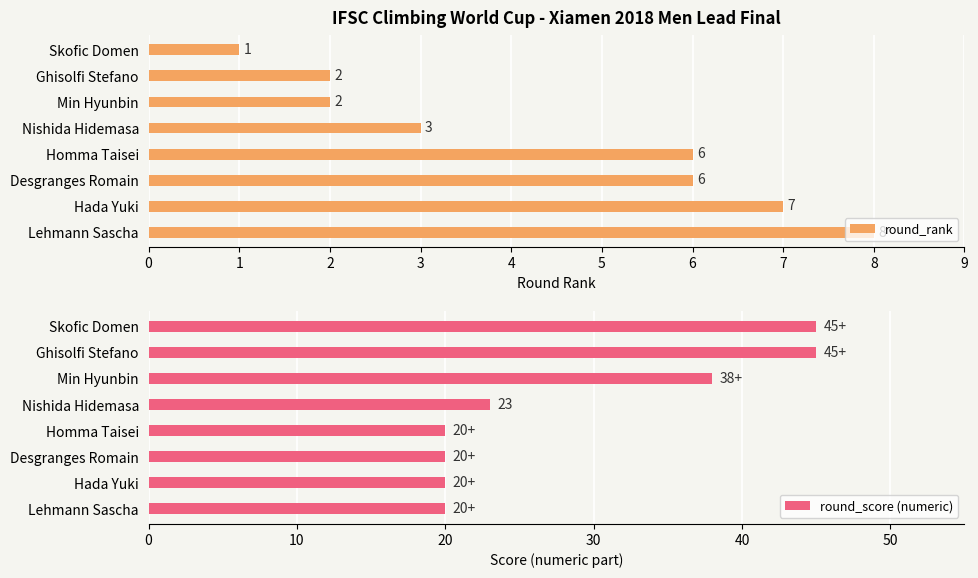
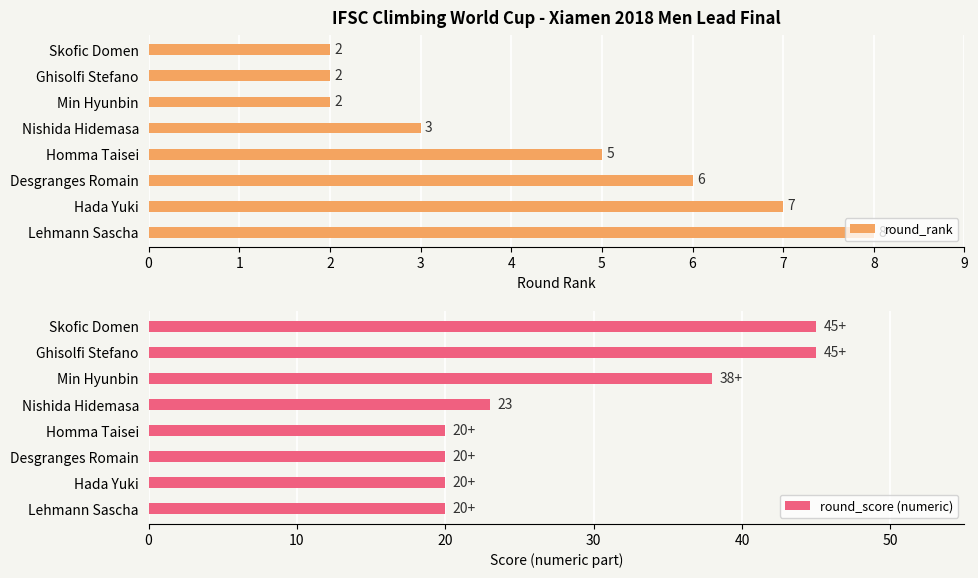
IFSC Climbing World Cup - Xiamen 2018 Men Lead Final, Skofic Domen: 1 -> 2
IFSC Climbing World Cup - Xiamen 2018 Men Lead Final, Homma Taisei: 6 -> 5
